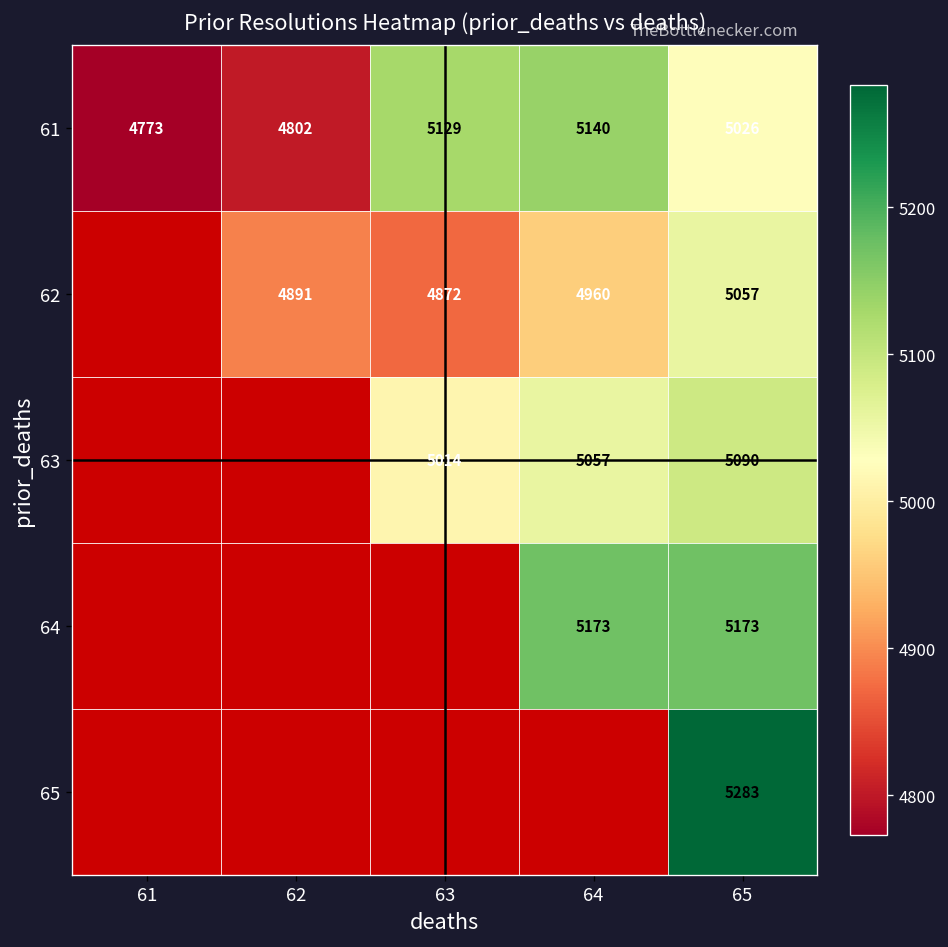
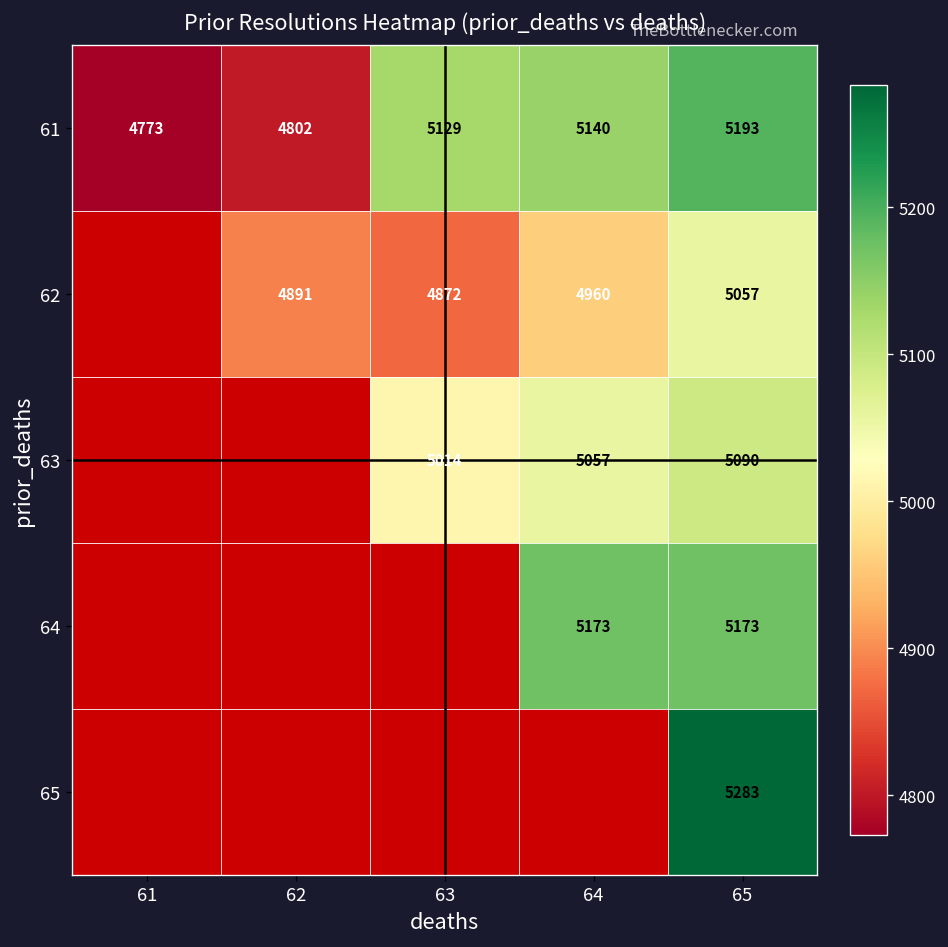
61, 65: 5026 -> 5193
